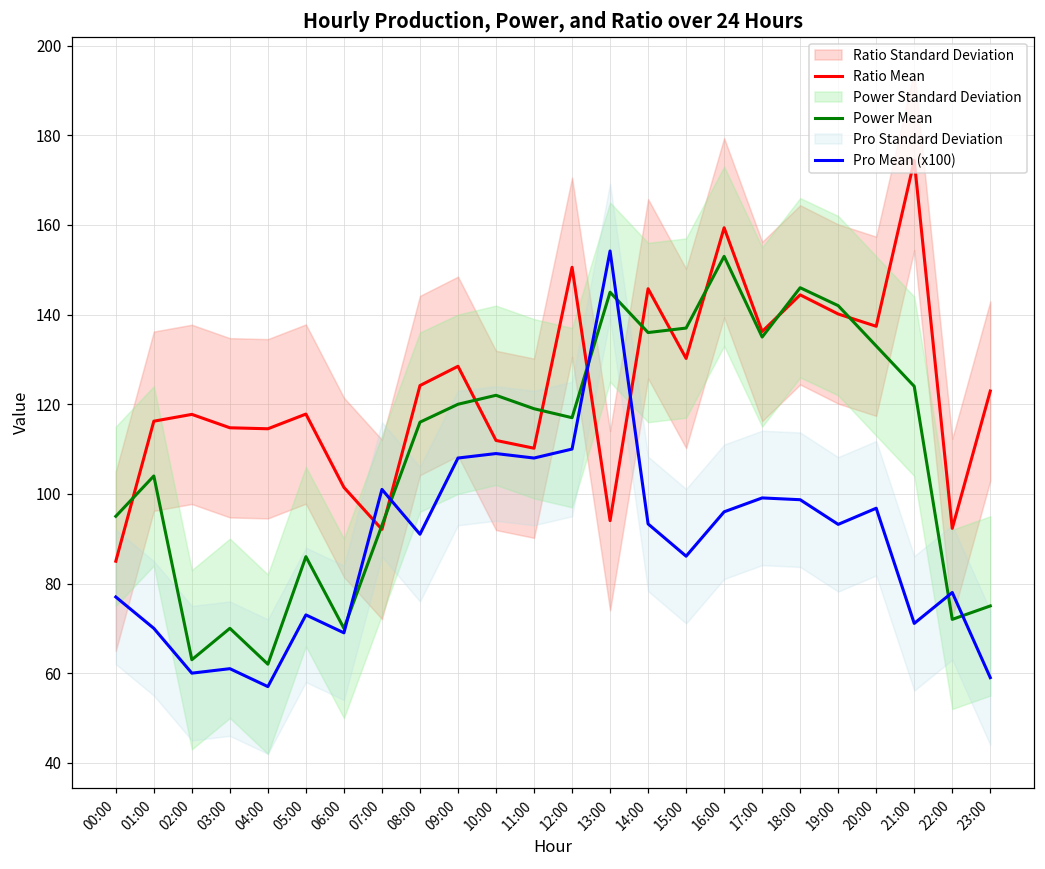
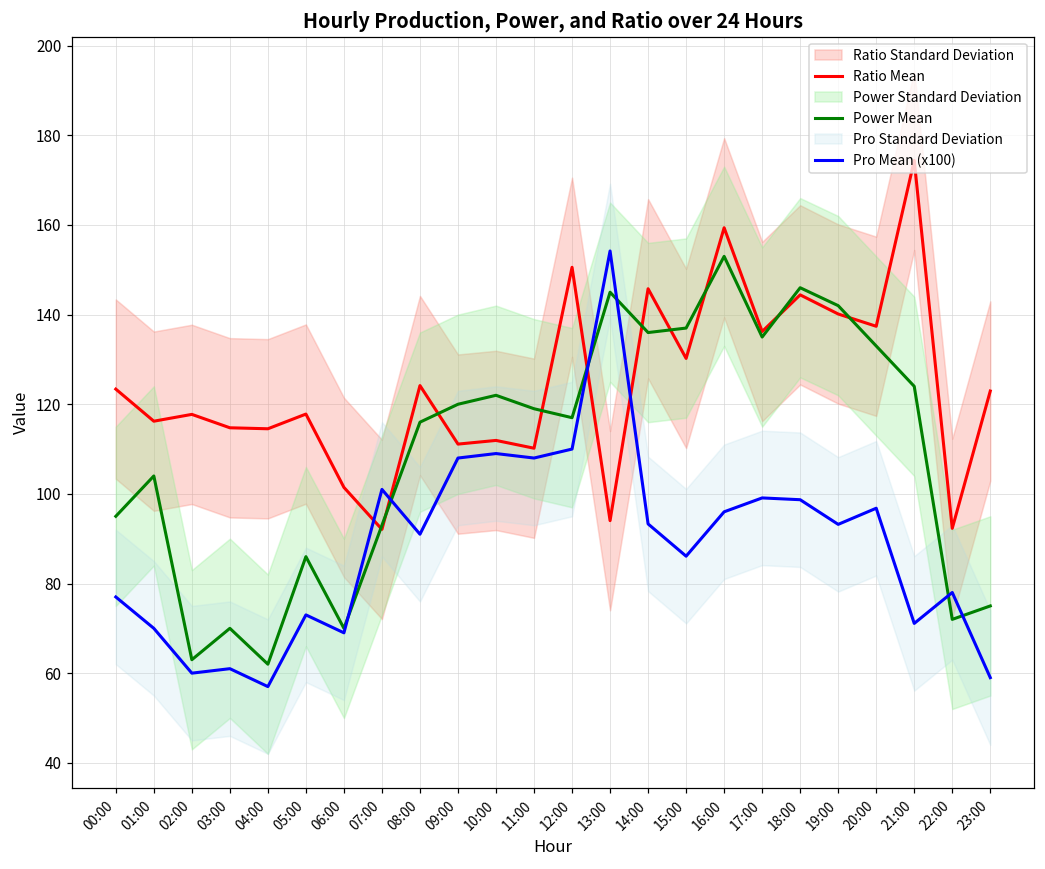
Ratio Mean, 00:00: 85 -> 123
Ratio Mean, 09:00: 128 -> 111
